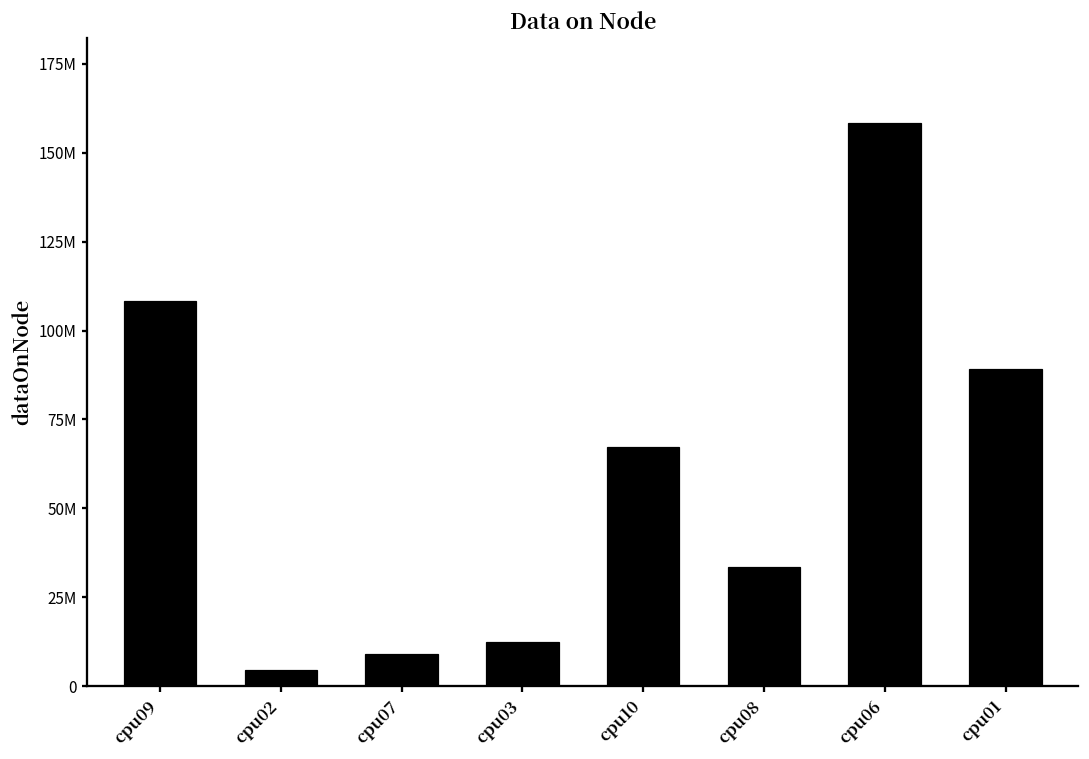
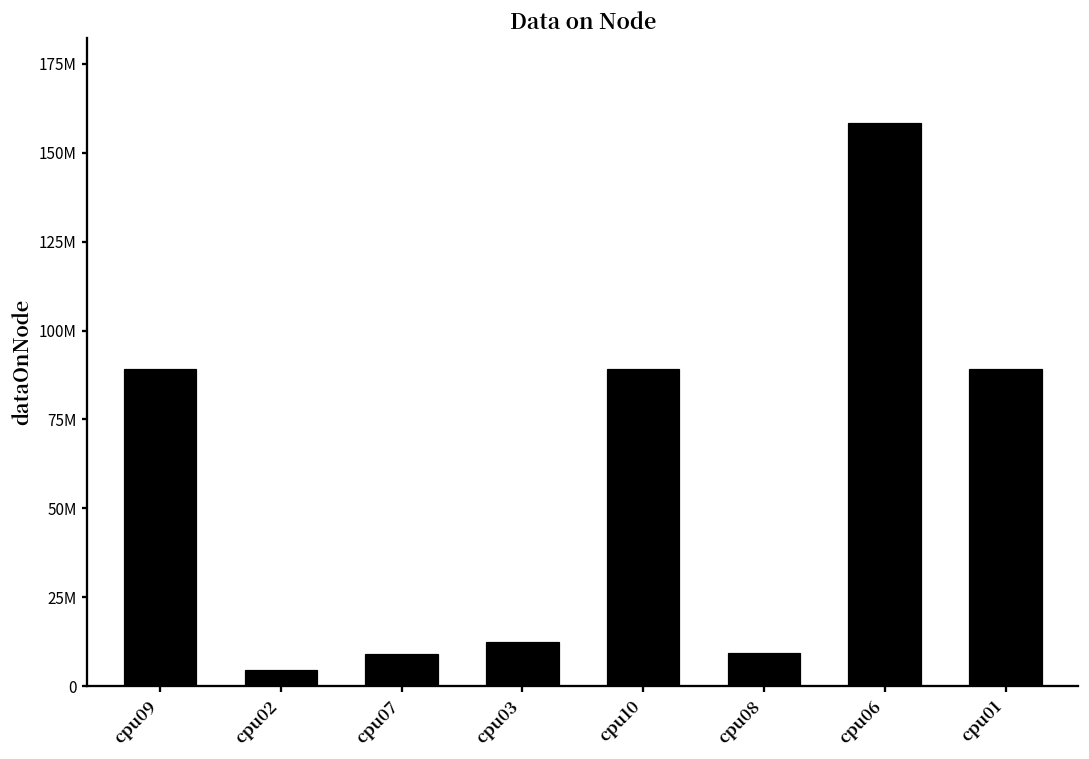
cpu09: 108000000 -> 89000000
cpu10: 67000000 -> 89000000
cpu08: 34000000 -> 10000000
